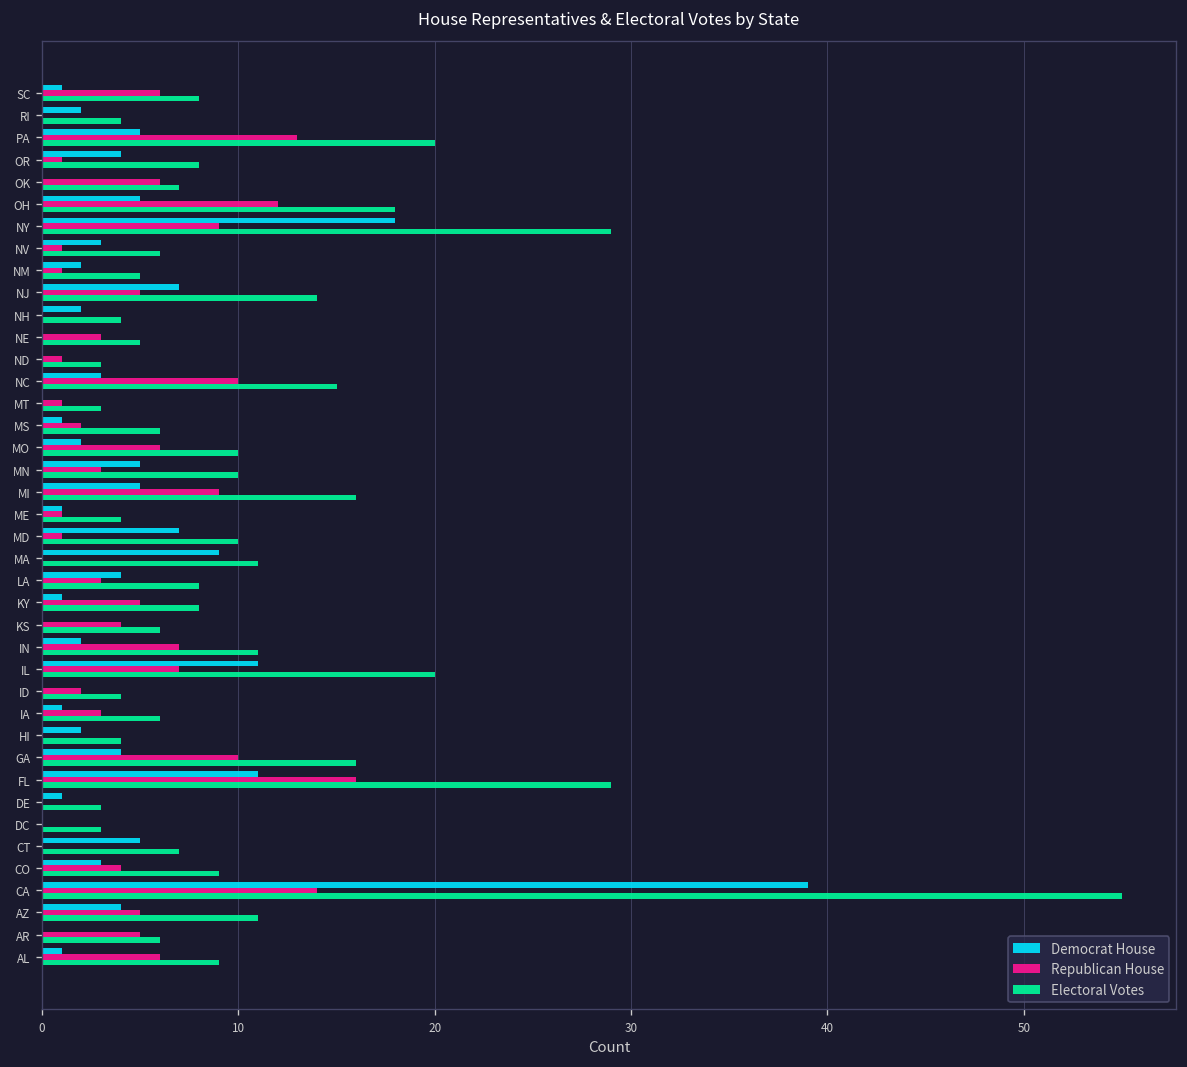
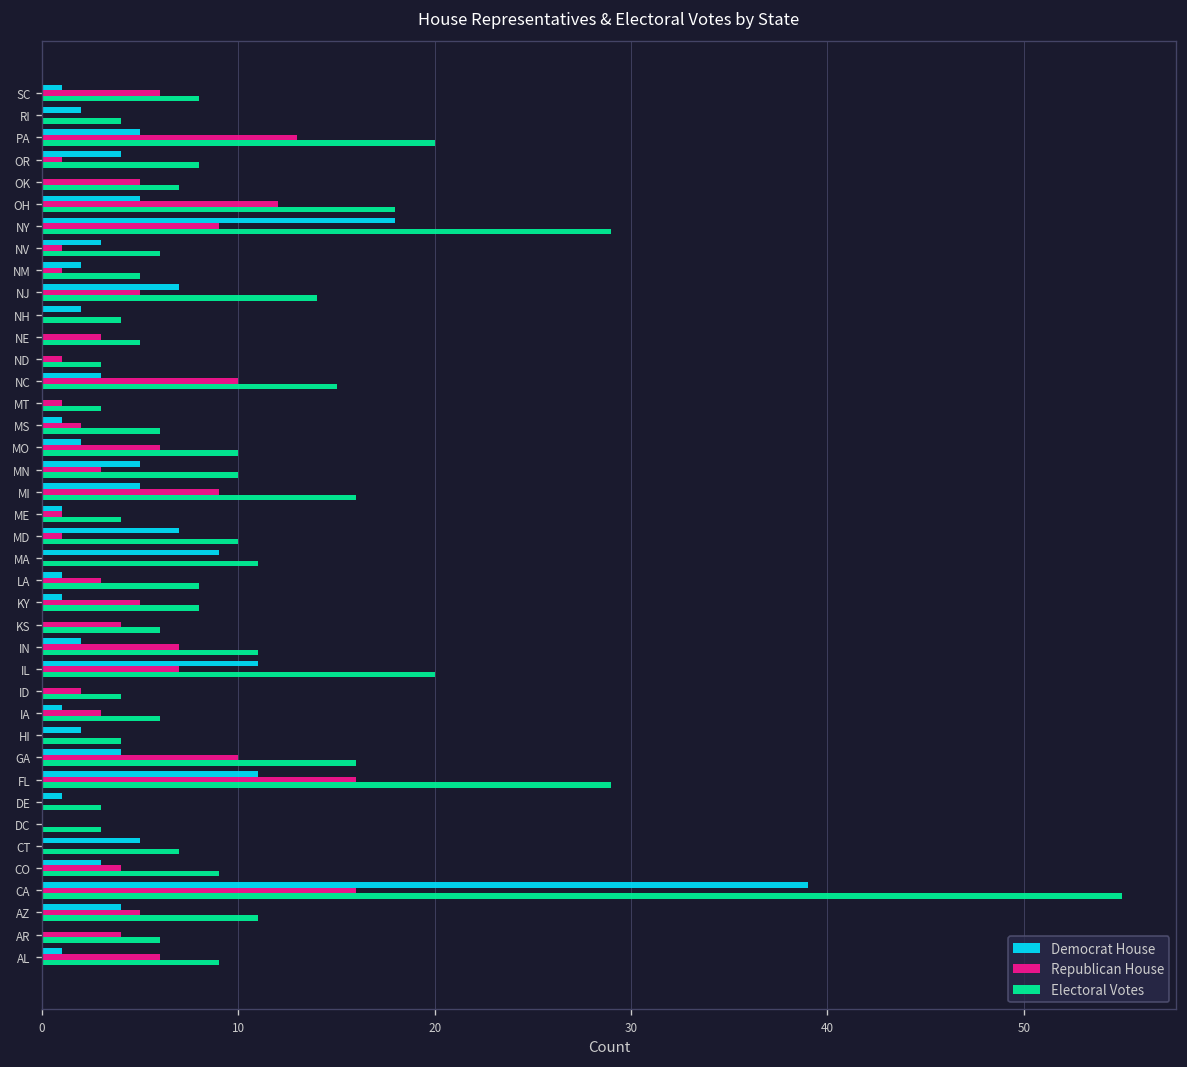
Republican House, OK: 6 -> 5
Democrat House, LA: 4 -> 1
Republican House, CA: 14 -> 16
Republican House, AR: 5 -> 4
